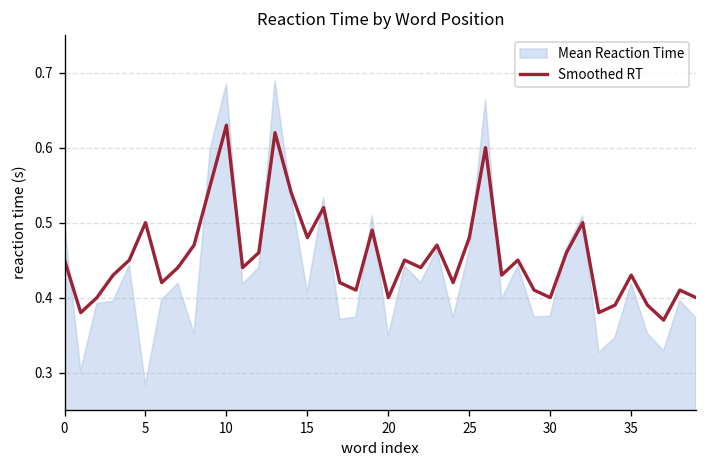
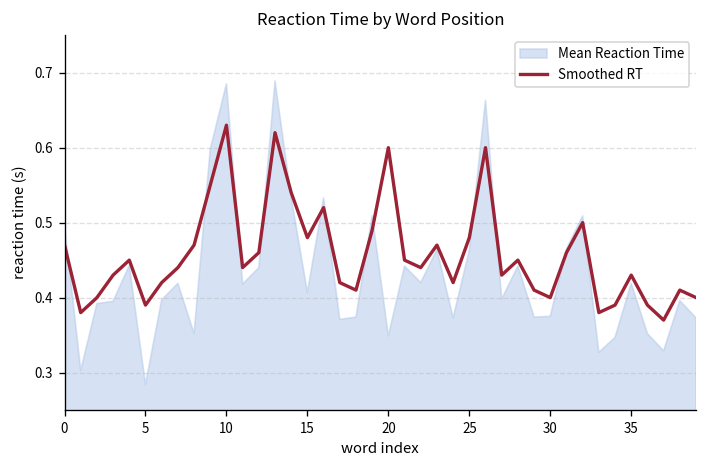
Smoothed RT, 0: 0.45 -> 0.47
Smoothed RT, 5: 0.50 -> 0.39
Smoothed RT, 20: 0.4 -> 0.6
